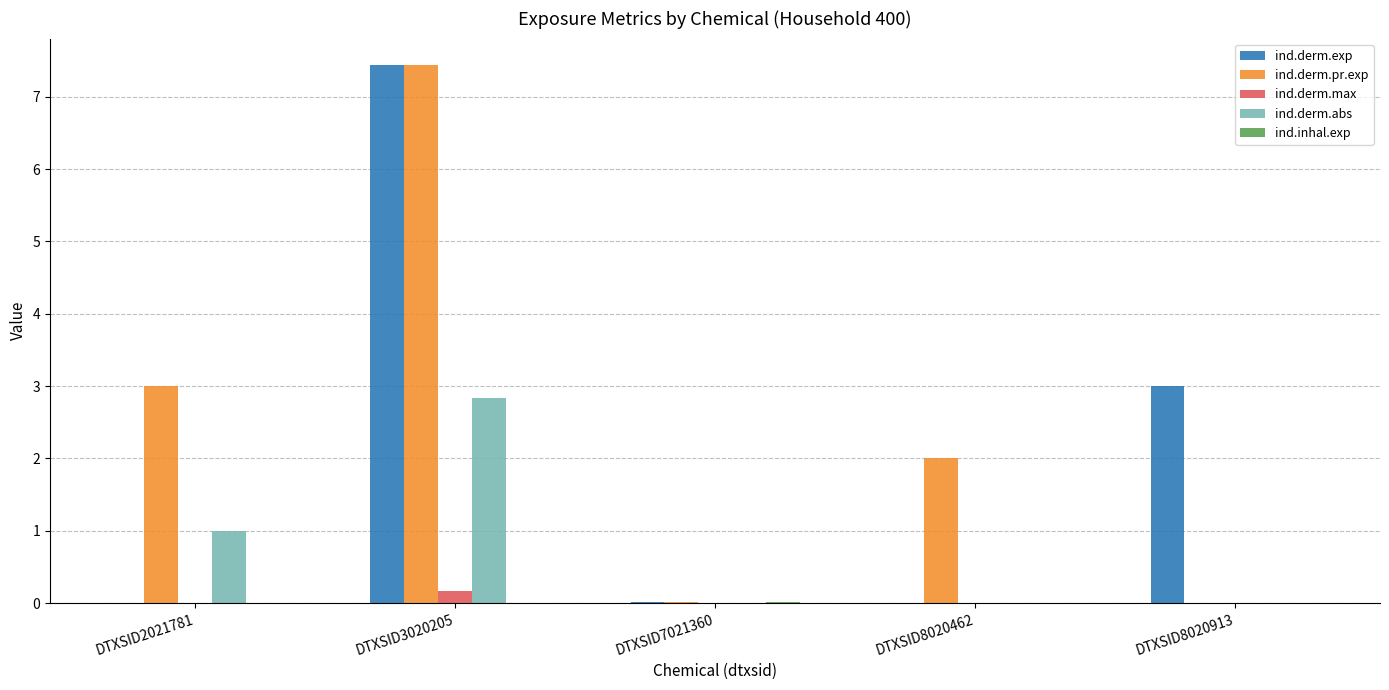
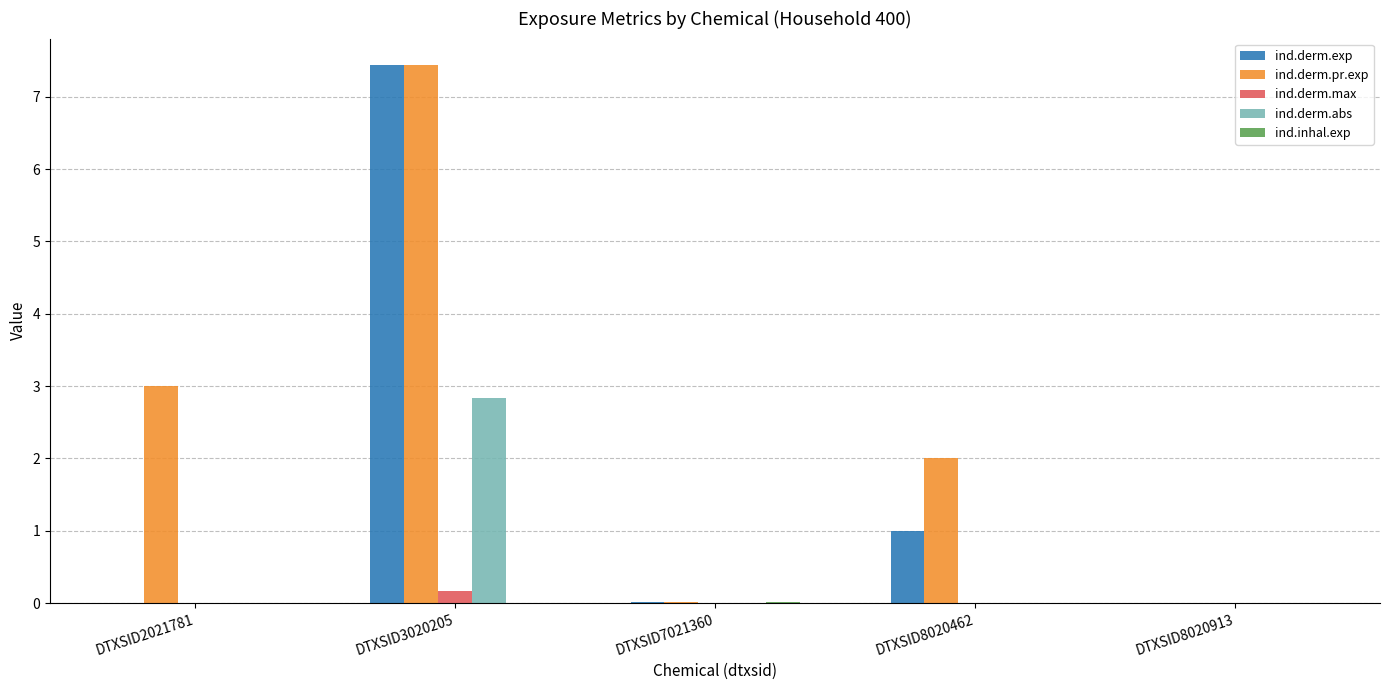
ind.derm.abs, DTXSID2021781: 1 -> 0
ind.derm.exp, DTXSID8020462: 0 -> 1
ind.derm.exp, DTXSID8020913: 3 -> 0
